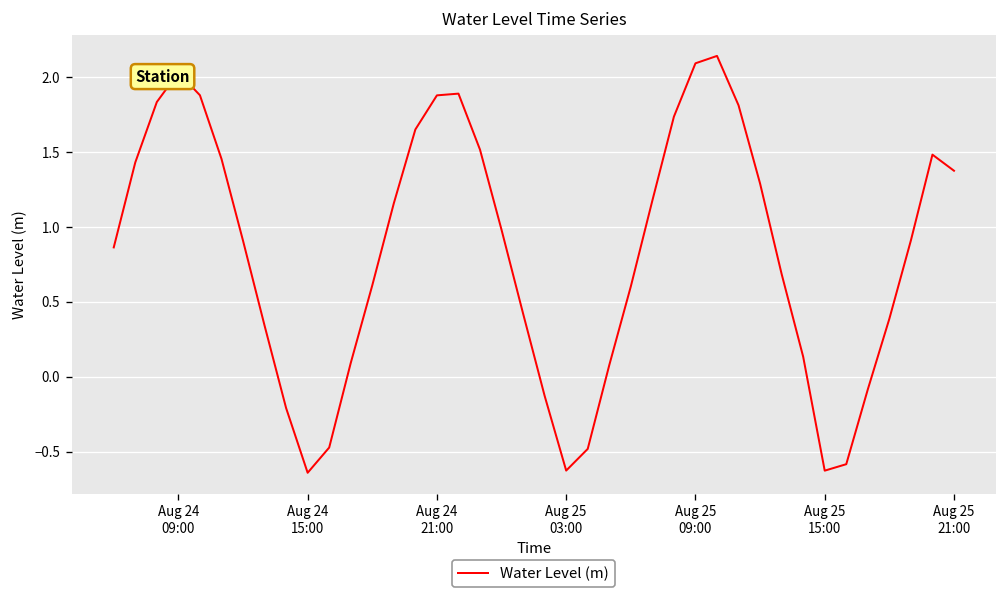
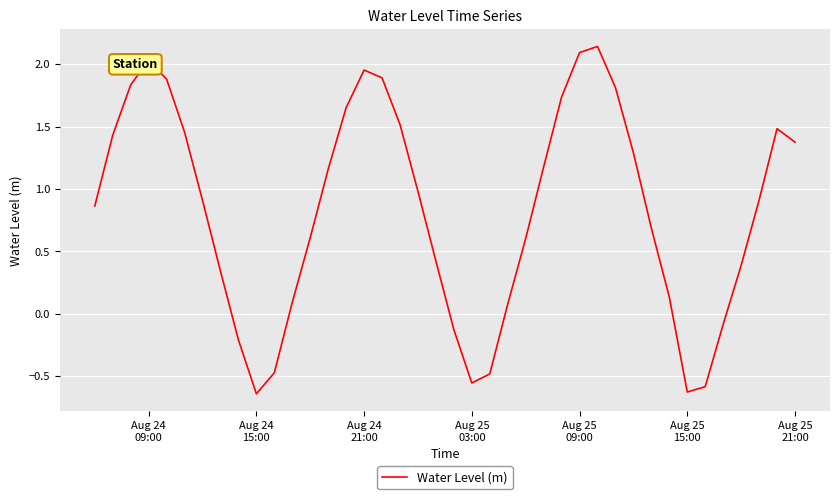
Aug 24 21:00: 1.88 -> 1.95
Aug 25 03:00: -0.63 -> -0.55
